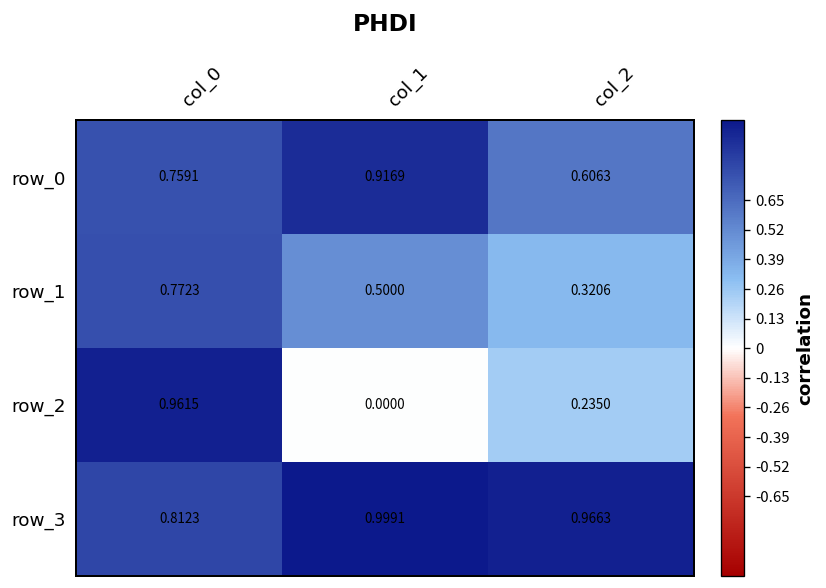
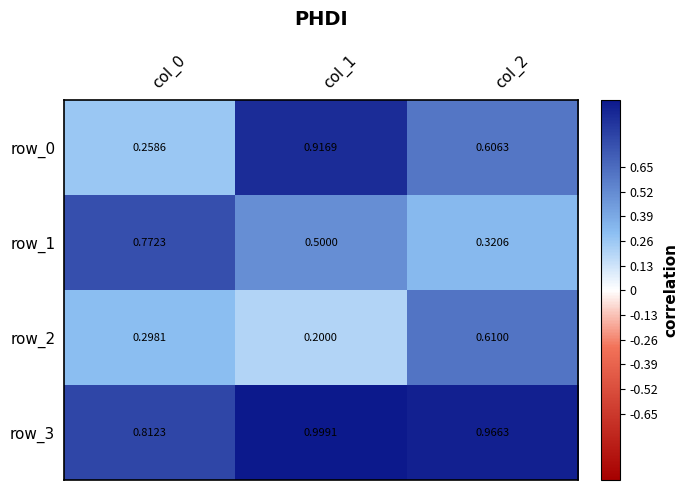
row_0, col_0: 0.7591 -> 0.2586
row_2, col_0: 0.9615 -> 0.2981
row_2, col_1: 0.0000 -> 0.2000
row_2, col_2: 0.2350 -> 0.6100
